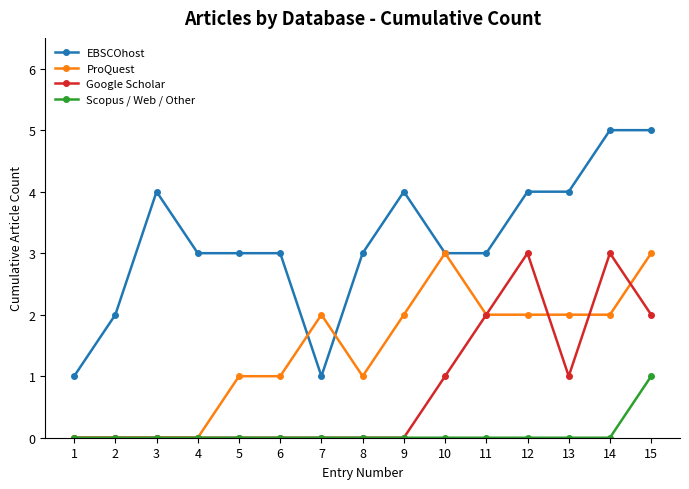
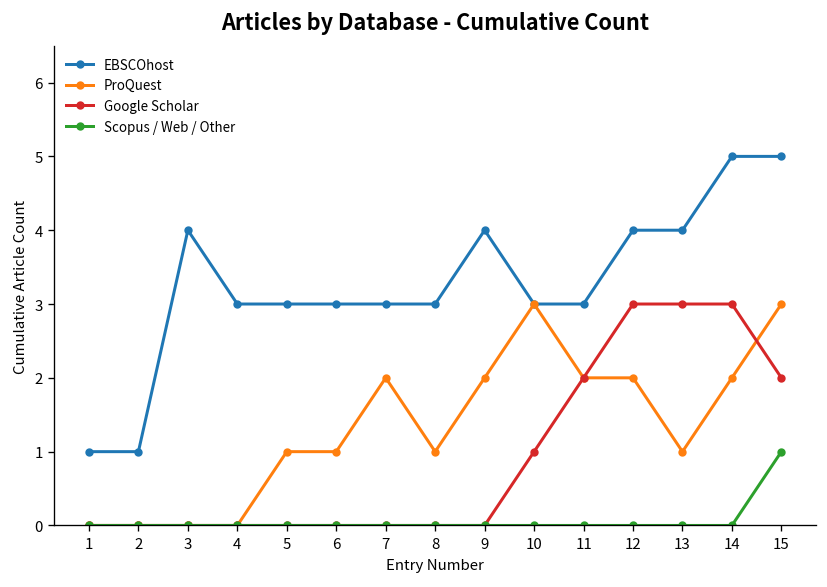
EBSCOhost, 2: 2 -> 1
EBSCOhost, 7: 1 -> 3
ProQuest, 13: 2 -> 1
Google Scholar, 13: 1 -> 3
